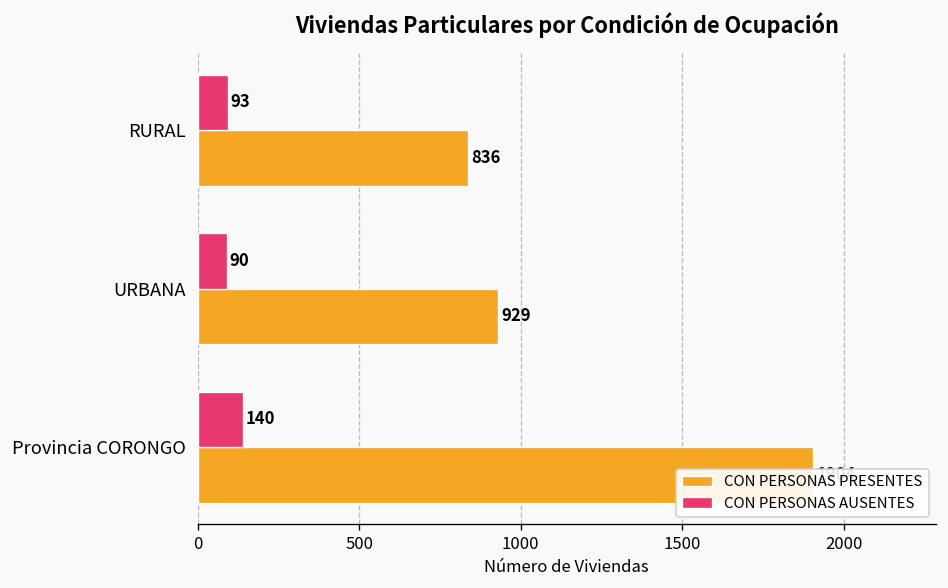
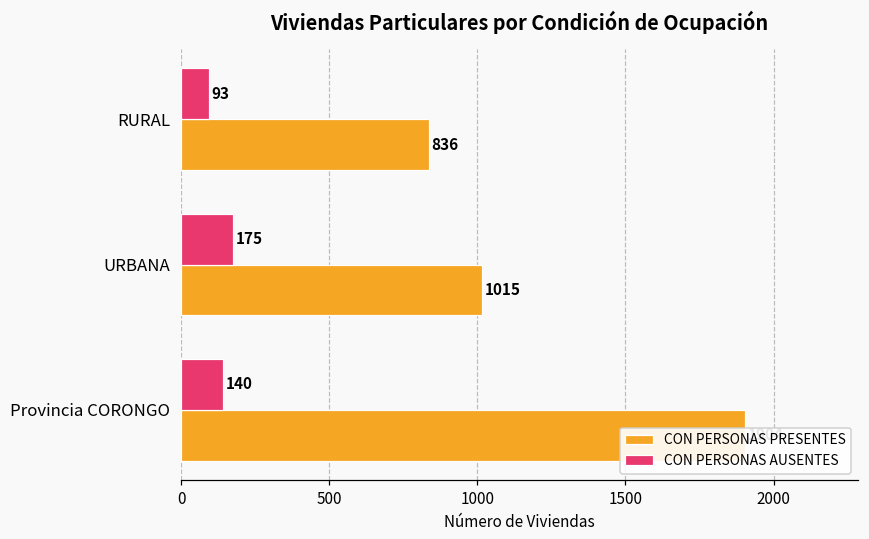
CON PERSONAS AUSENTES, URBANA: 90 -> 175
CON PERSONAS PRESENTES, URBANA: 929 -> 1015
